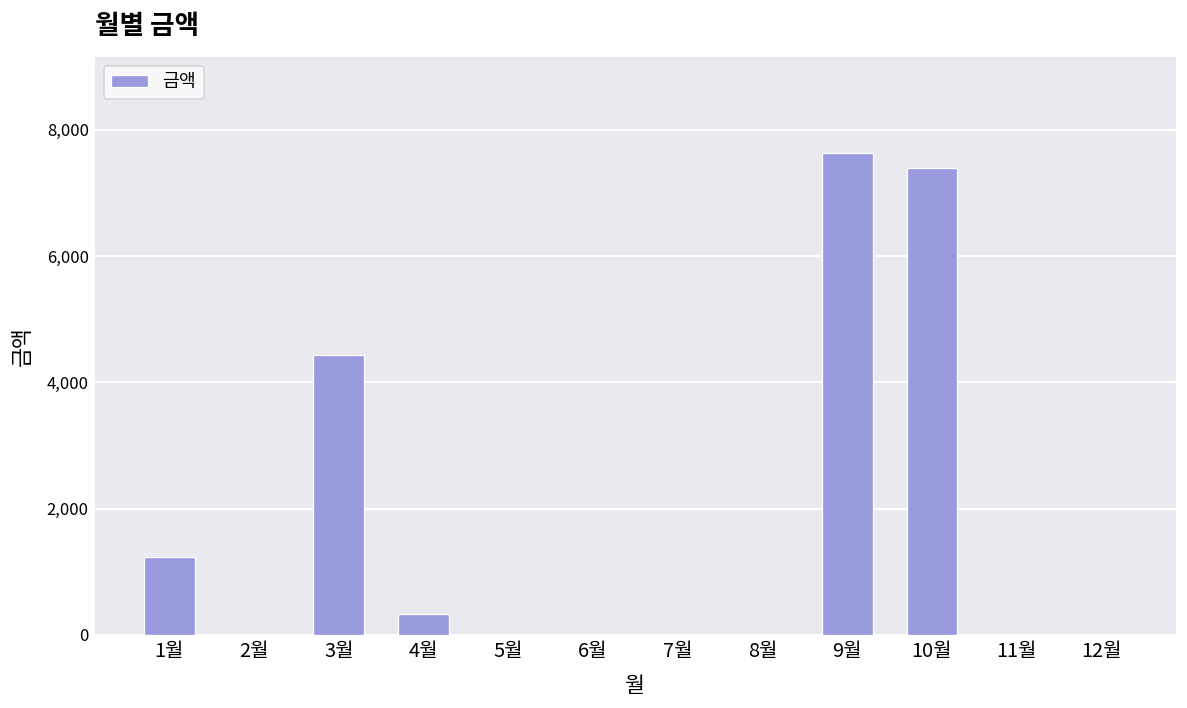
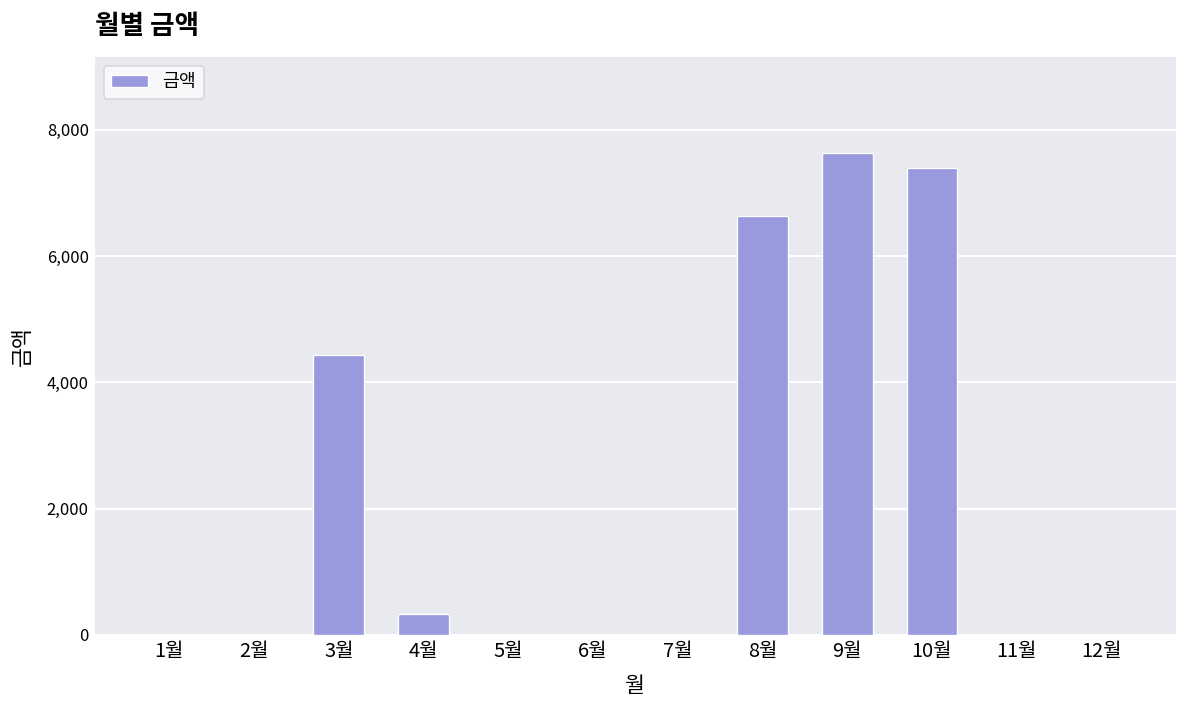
1월: 1,200 -> 0
8월: 0 -> 6,600
